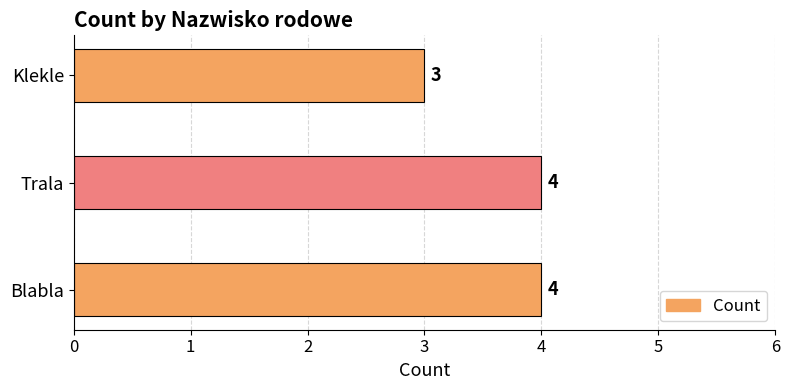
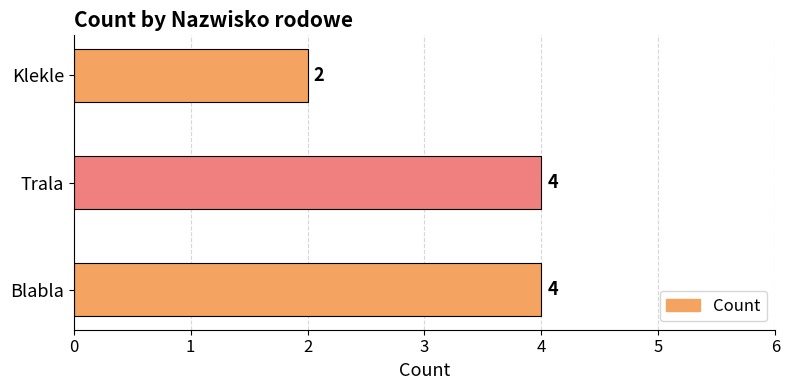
Klekle: 3 -> 2
